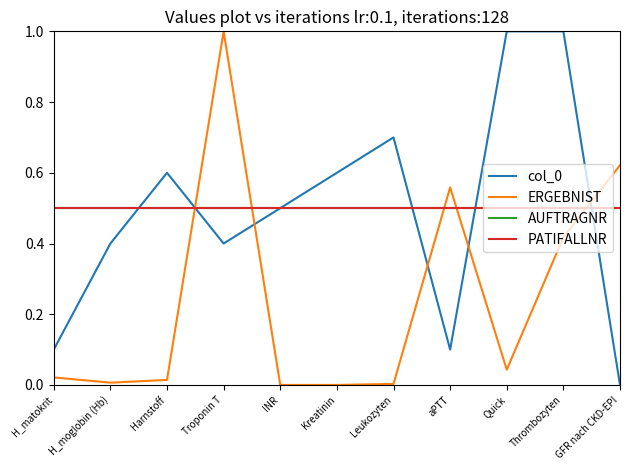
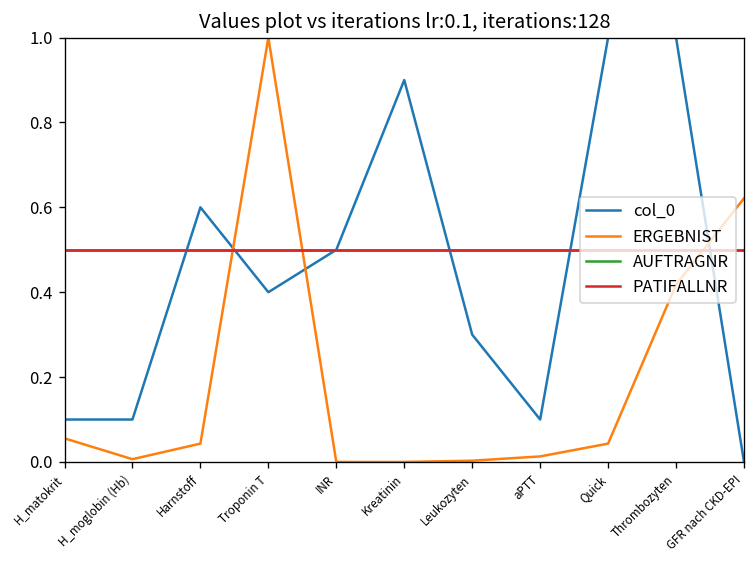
ERGEBNIST, H_matokrit: 0.02 -> 0.06
col_0, H_moglobin (Hb): 0.40 -> 0.10
ERGEBNIST, Harnstoff: 0.01 -> 0.04
col_0, Kreatinin: 0.60 -> 0.90
col_0, Leukozyten: 0.70 -> 0.30
ERGEBNIST, aPTT: 0.56 -> 0.01
